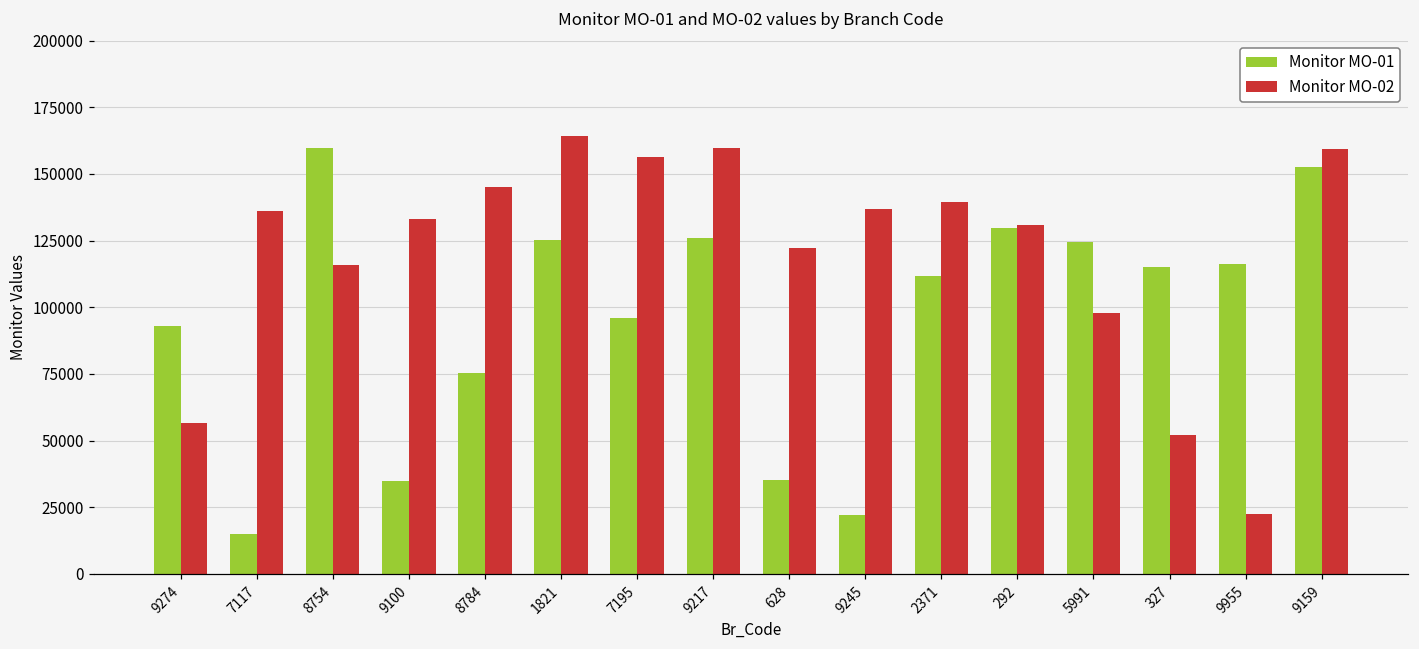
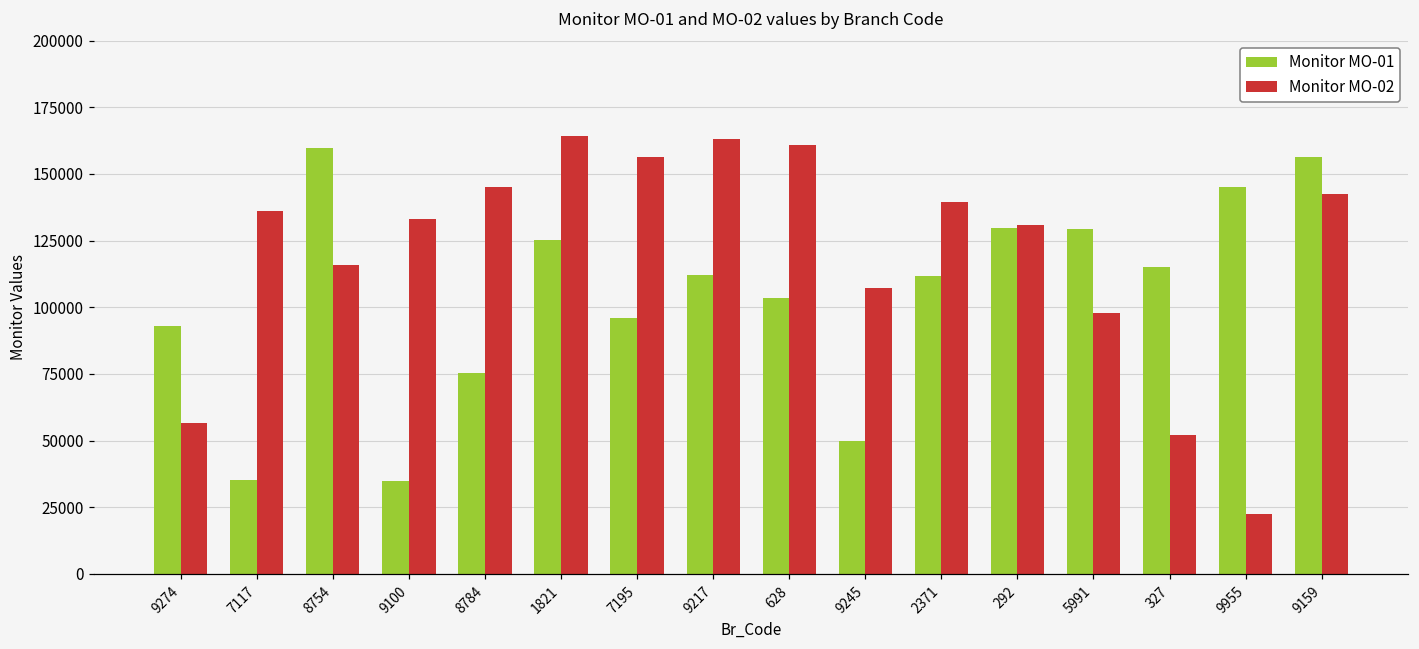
Monitor MO-01, 7117: 15000 -> 35000
Monitor MO-01, 9217: 126000 -> 112000
Monitor MO-02, 9217: 160000 -> 163000
Monitor MO-01, 628: 35000 -> 103000
Monitor MO-02, 628: 122000 -> 161000
Monitor MO-01, 9245: 22000 -> 50000
Monitor MO-02, 9245: 137000 -> 107000
Monitor MO-01, 5991: 124000 -> 129000
Monitor MO-01, 9955: 116000 -> 145000
Monitor MO-01, 9159: 153000 -> 156000
Monitor MO-02, 9159: 159000 -> 143000
